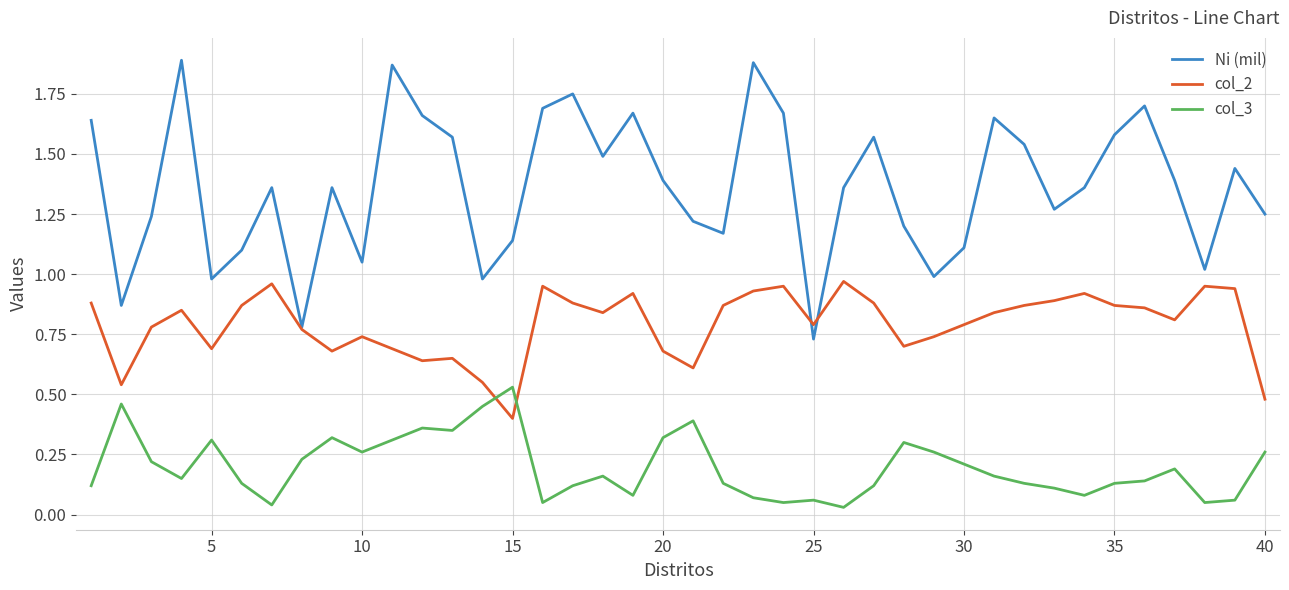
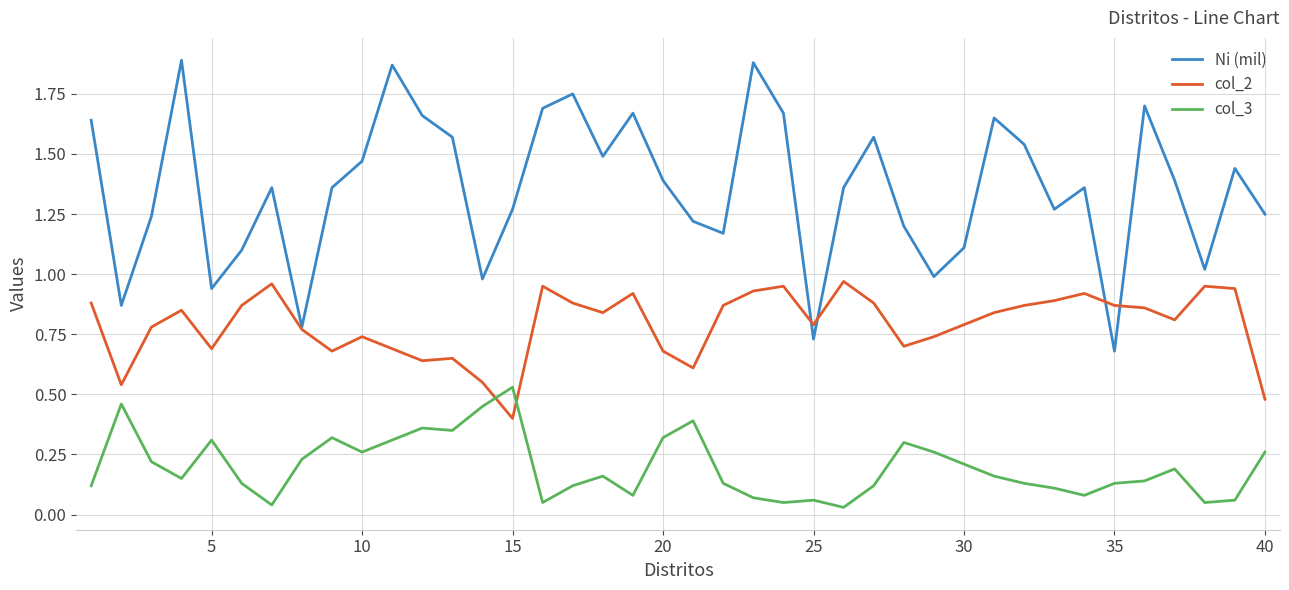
Ni (mil), 5: 0.98 -> 0.94
Ni (mil), 10: 1.05 -> 1.47
Ni (mil), 15: 1.14 -> 1.27
Ni (mil), 35: 1.58 -> 0.68
